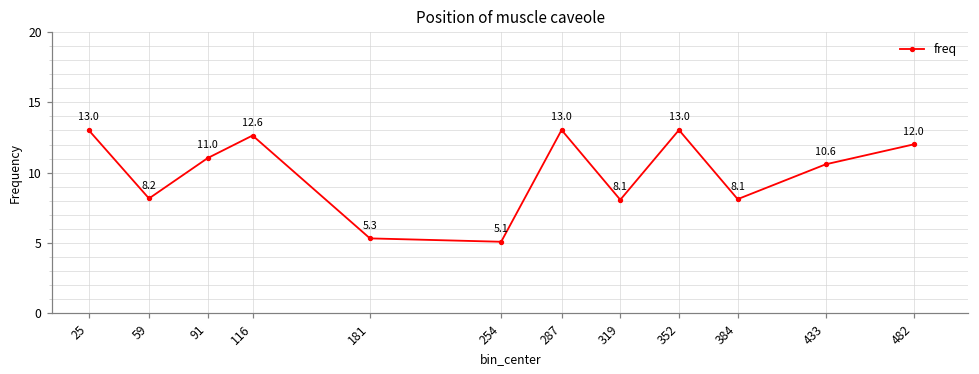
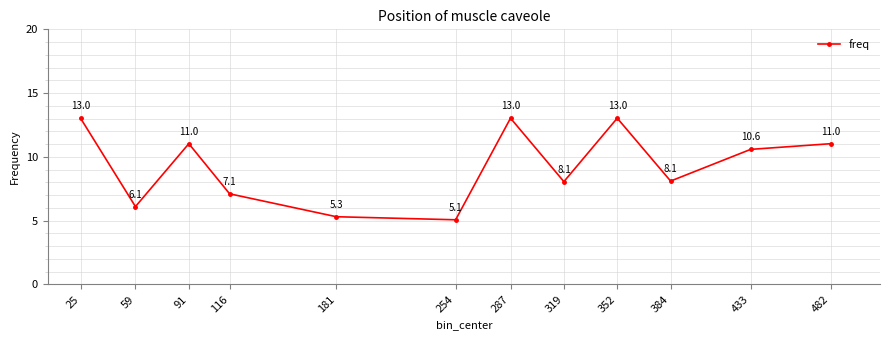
59: 8.2 -> 6.1
116: 12.6 -> 7.1
482: 12.0 -> 11.0
